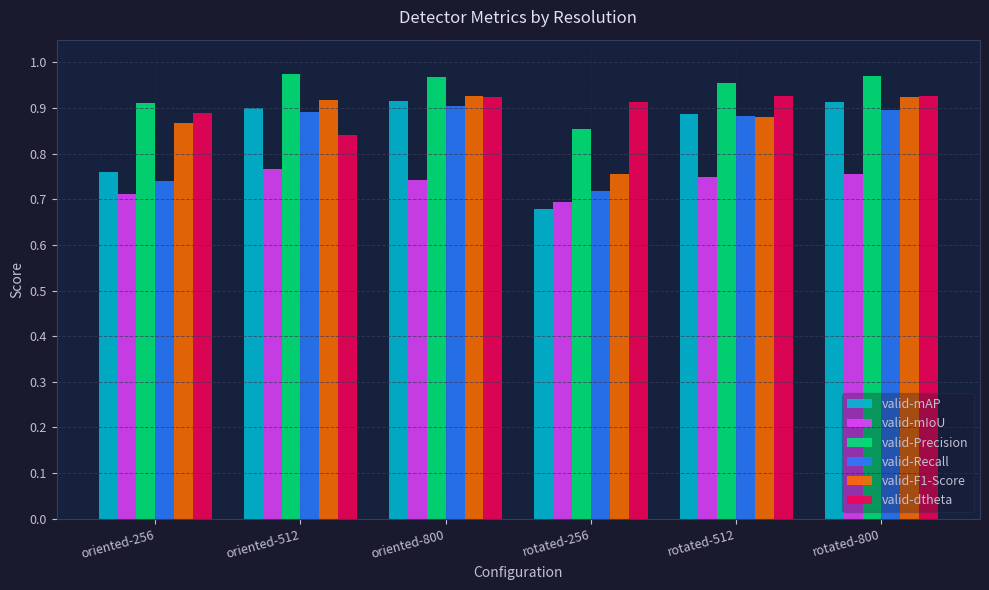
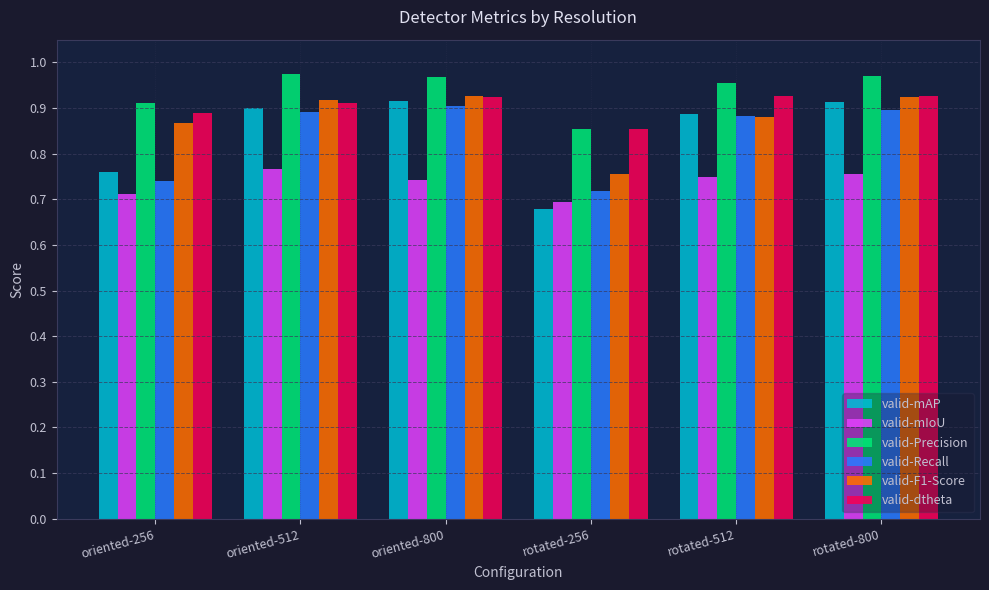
valid-dtheta, oriented-512: 0.84 -> 0.91
valid-dtheta, rotated-256: 0.91 -> 0.85
